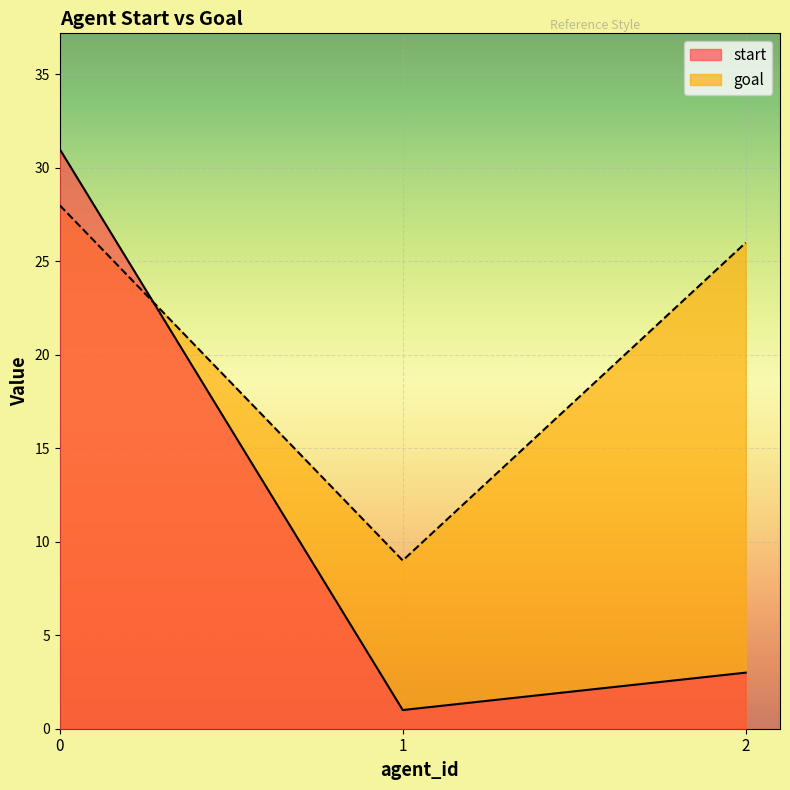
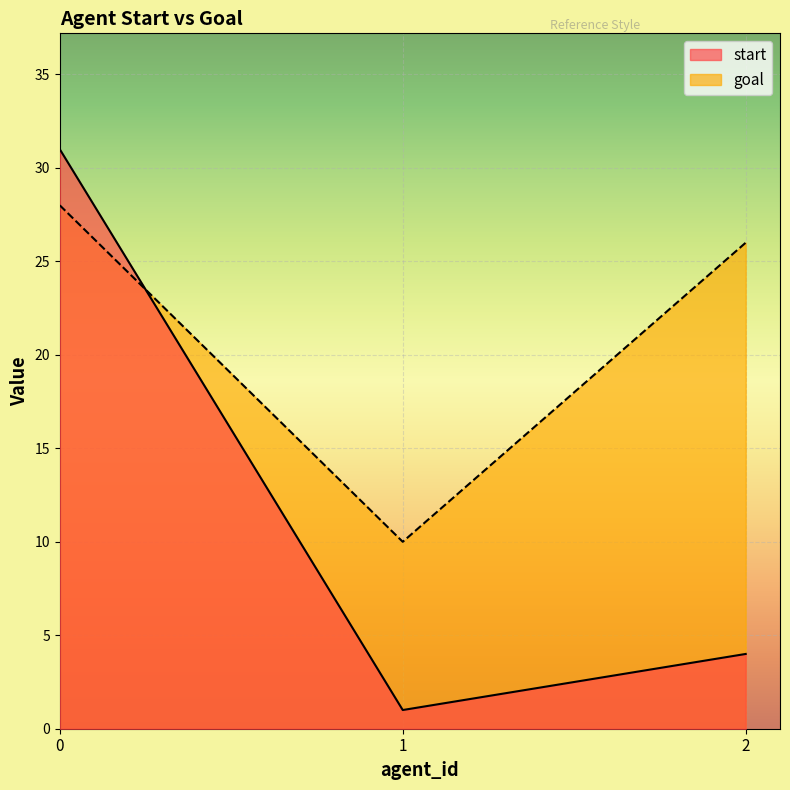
goal, 1: 9 -> 10
start, 2: 3 -> 4
